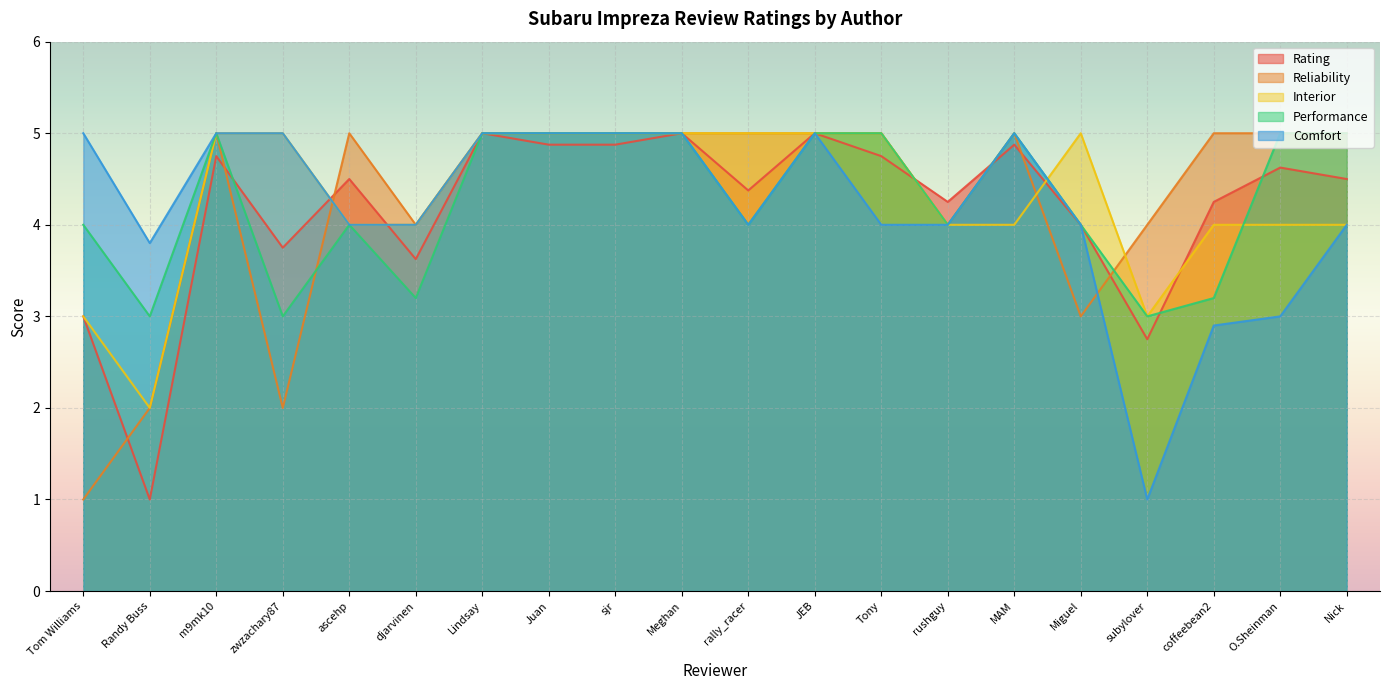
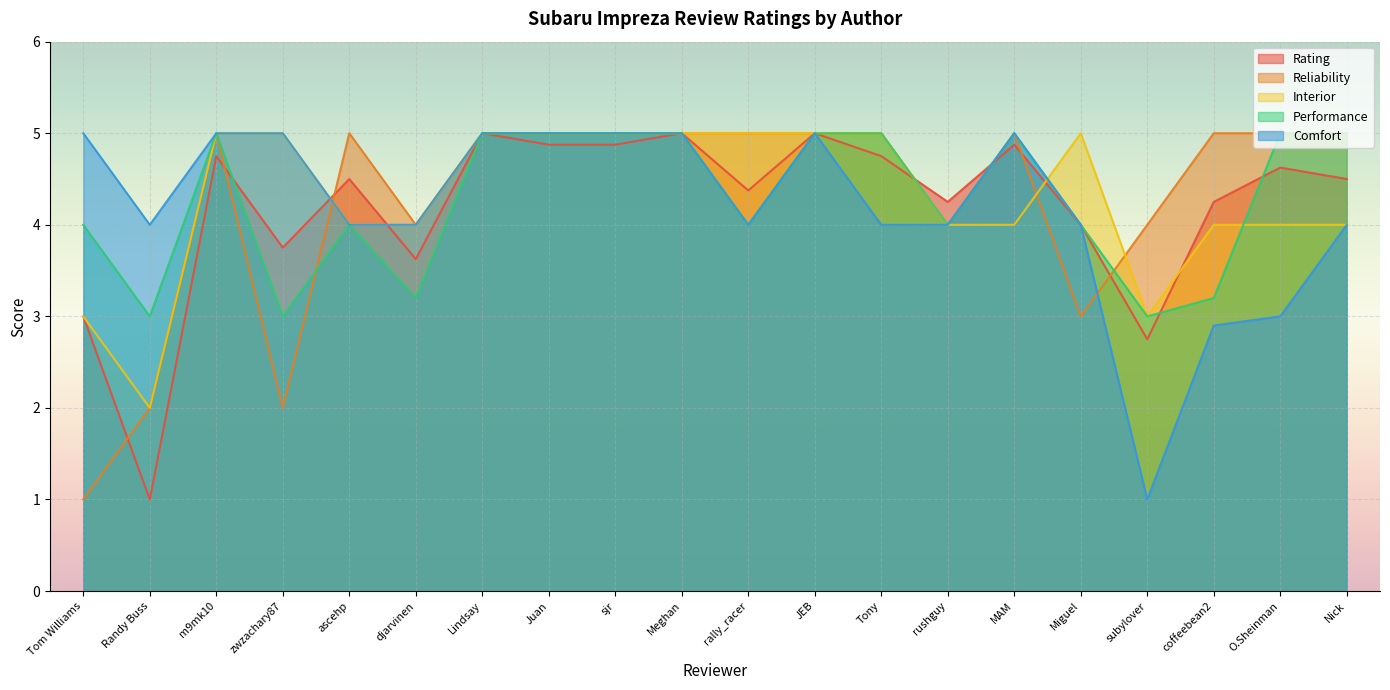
Comfort, Randy Buss: 3.8 -> 4.0
